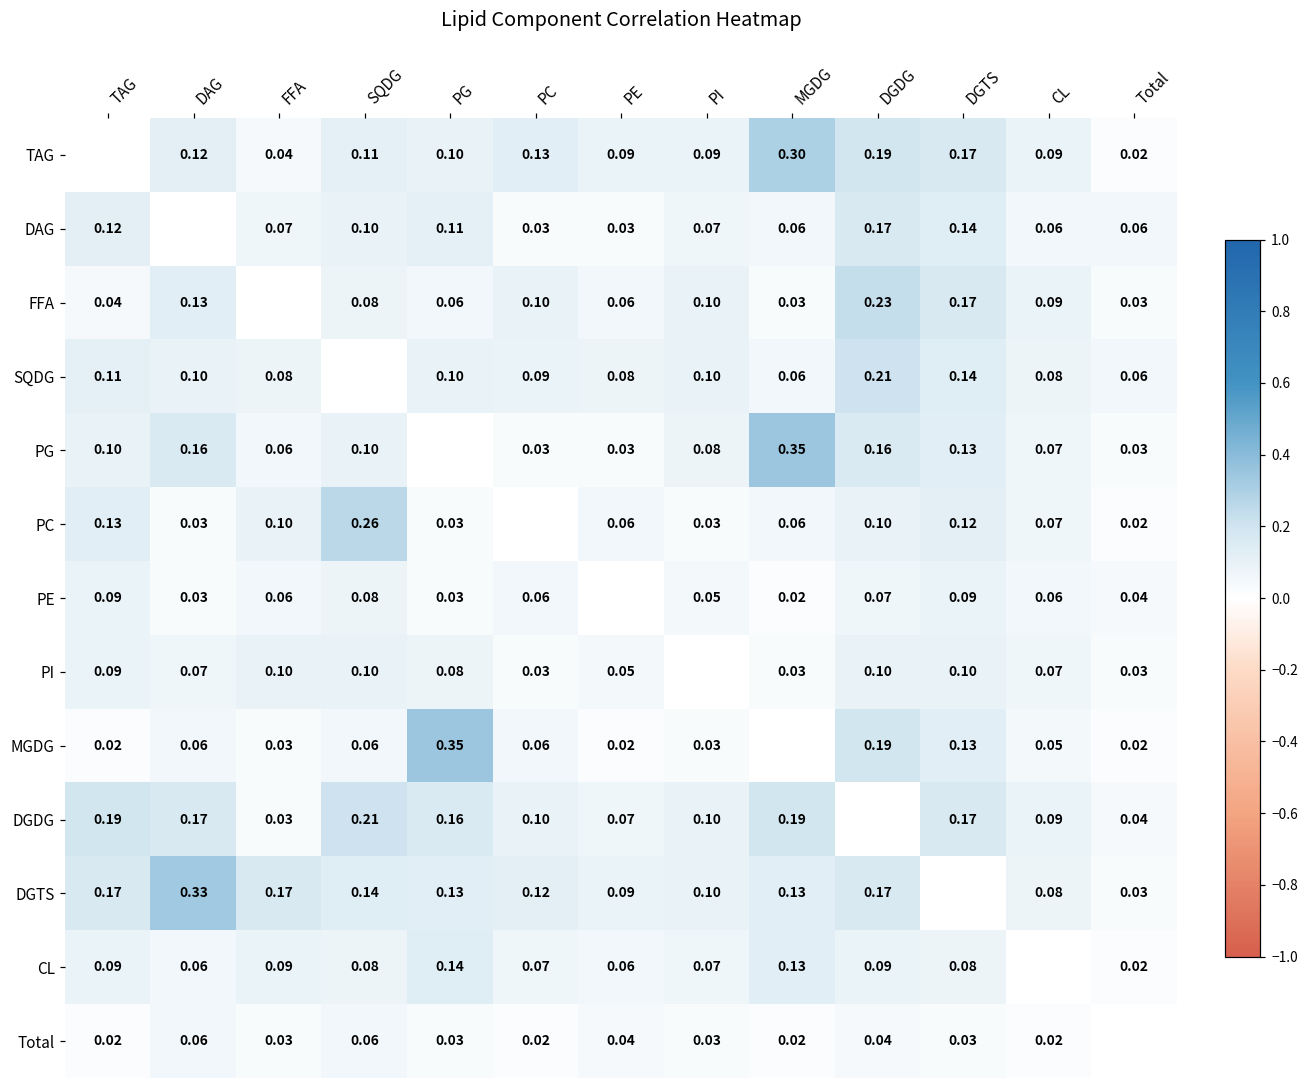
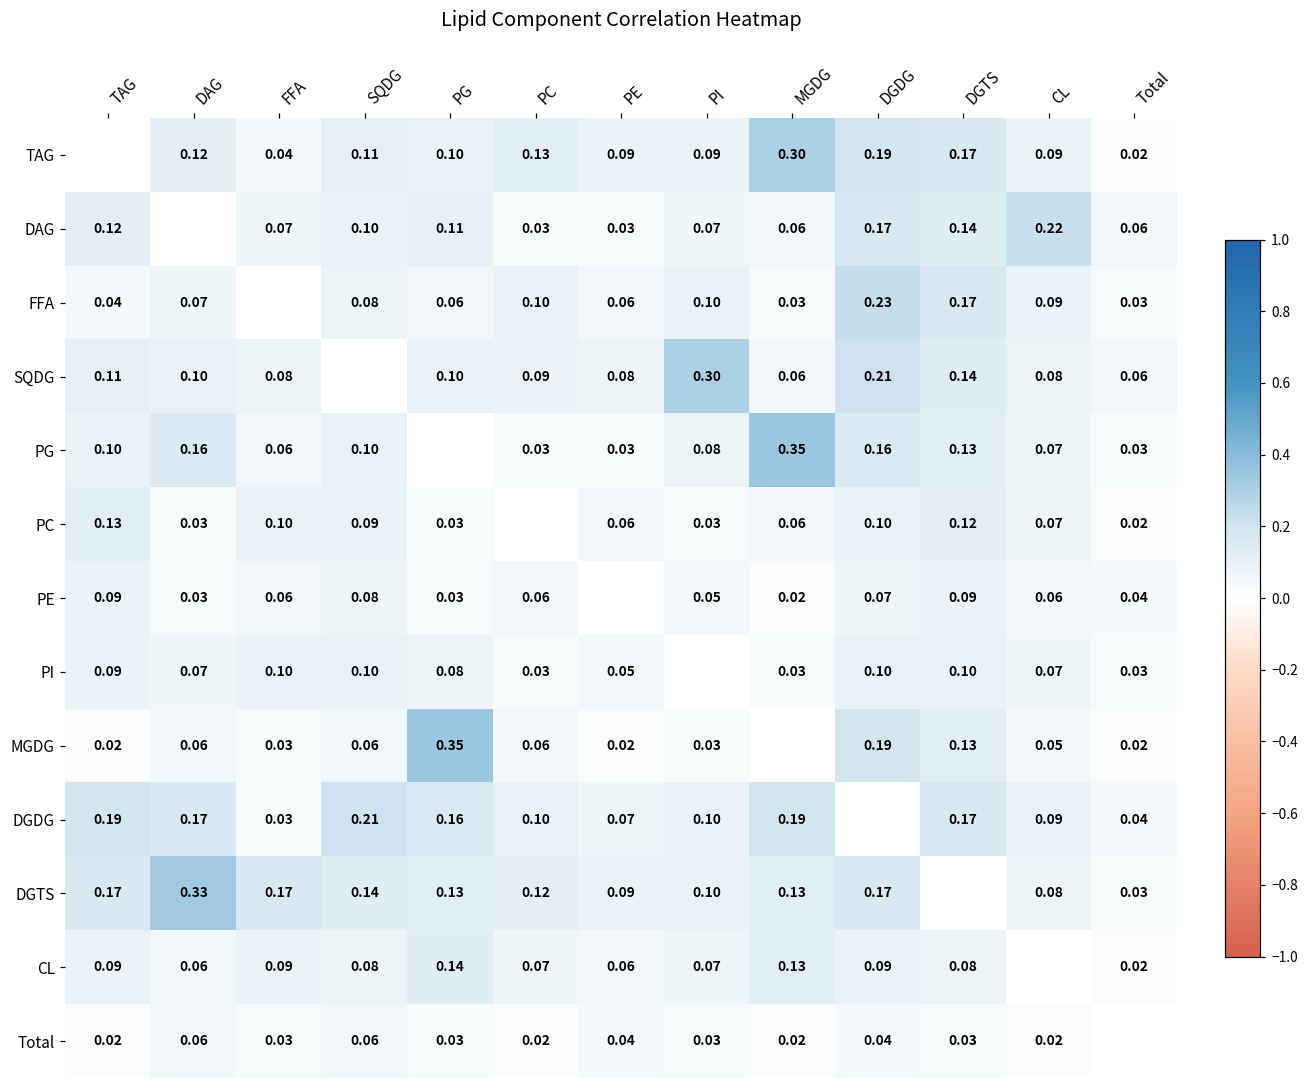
DAG, CL: 0.06 -> 0.22
FFA, DAG: 0.13 -> 0.07
SQDG, PI: 0.10 -> 0.30
PC, SQDG: 0.26 -> 0.09
